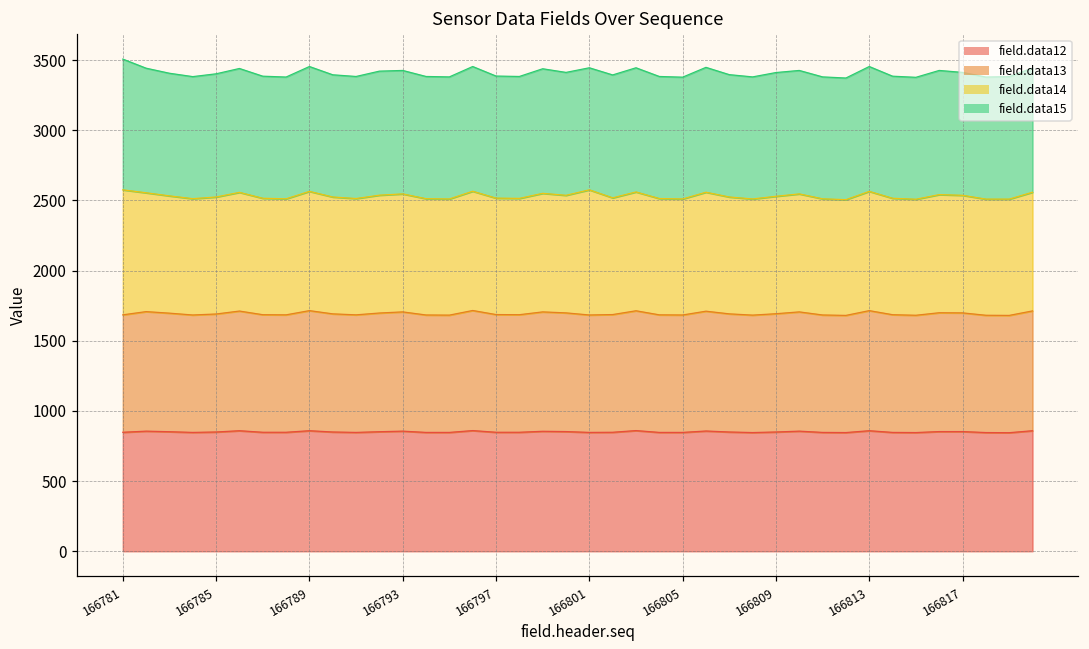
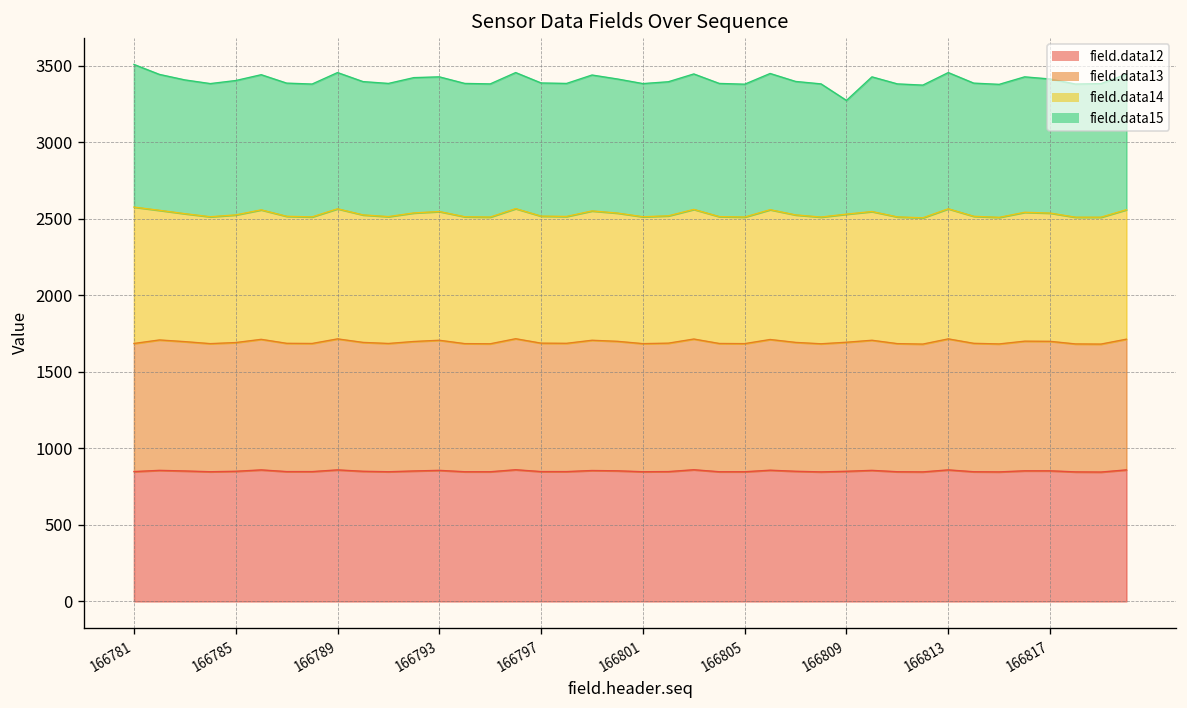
field.data14, 166801: 890 -> 830
field.data15, 166809: 880 -> 740
